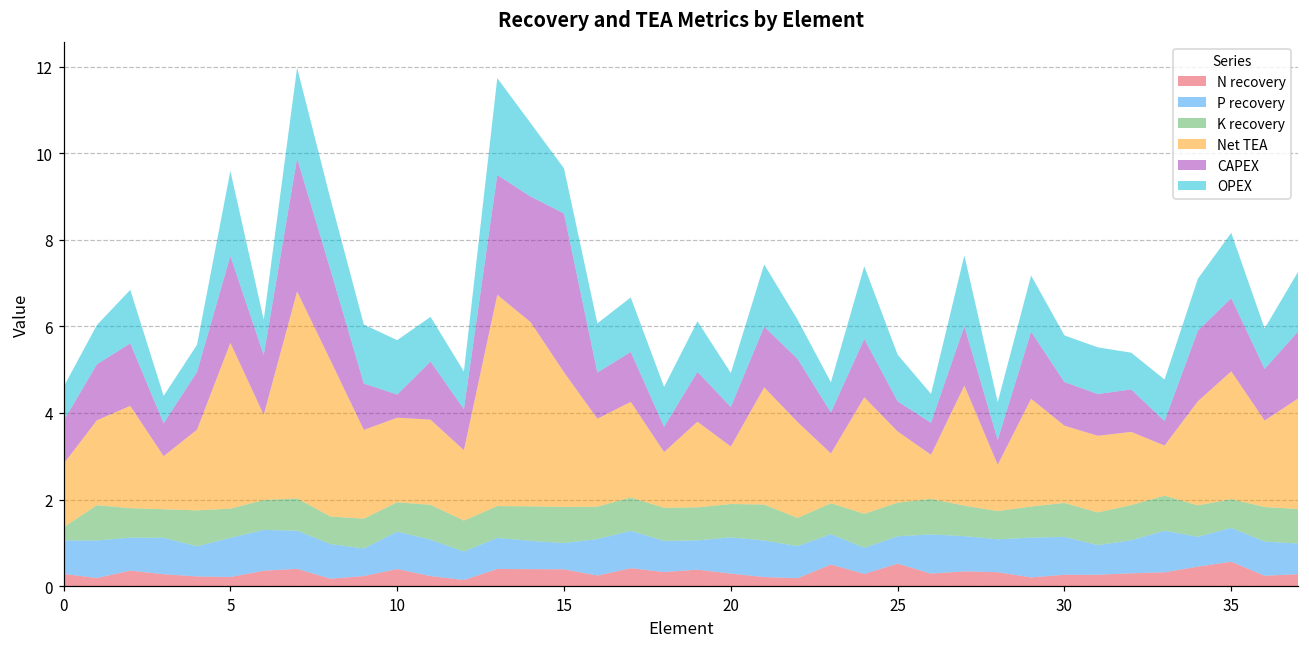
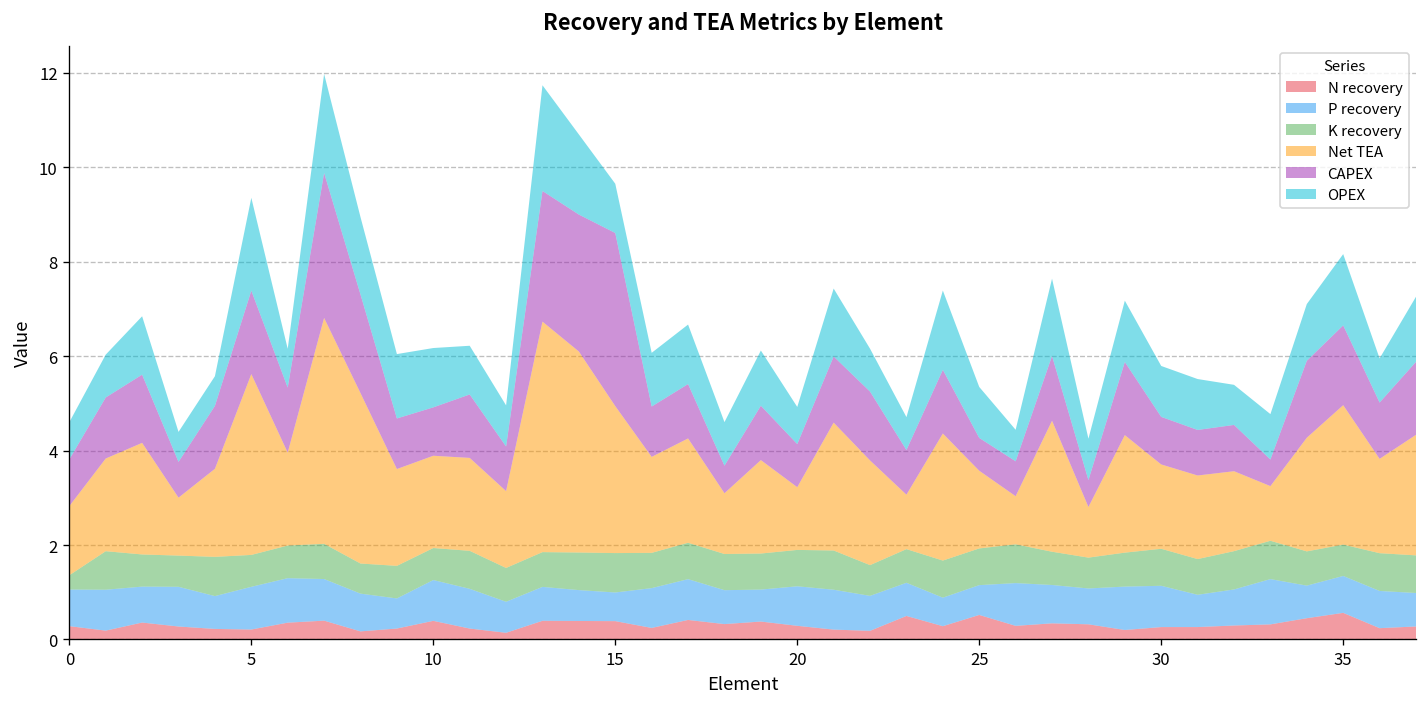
CAPEX, 5: 2.0 -> 1.8
CAPEX, 10: 0.5 -> 1.0
